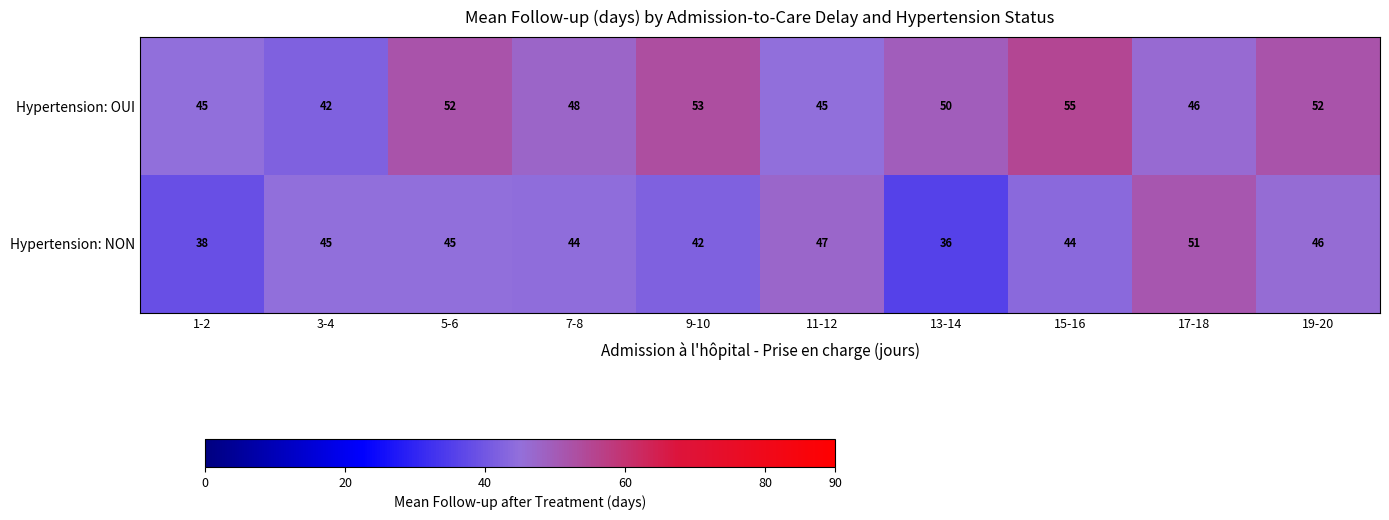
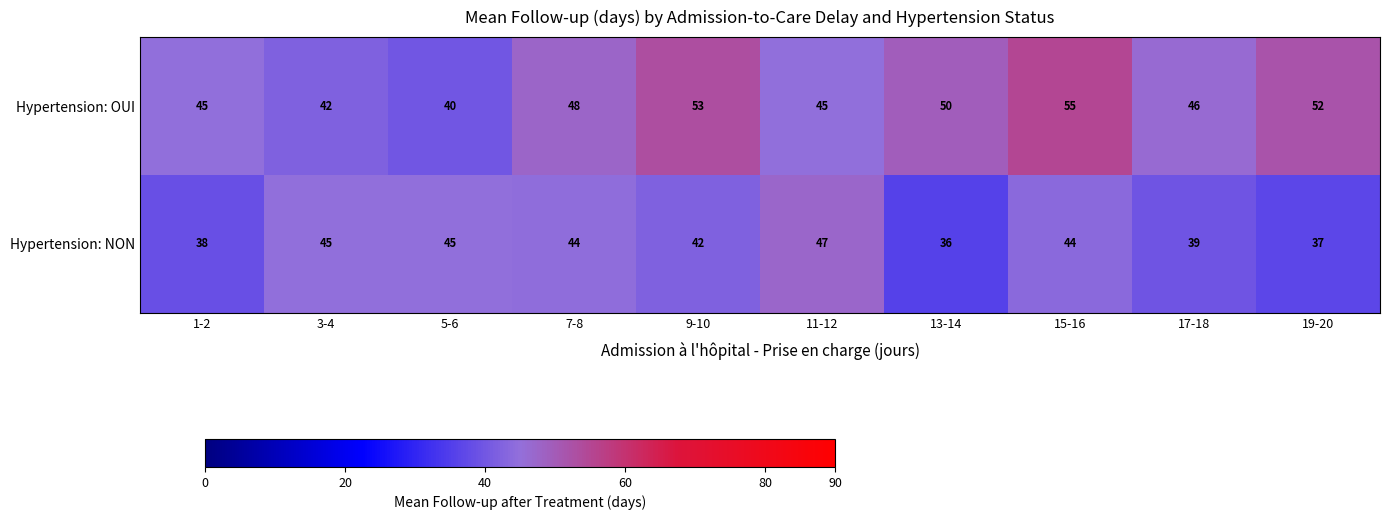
Hypertension: OUI, 5-6: 52 -> 40
Hypertension: NON, 17-18: 51 -> 39
Hypertension: NON, 19-20: 46 -> 37
